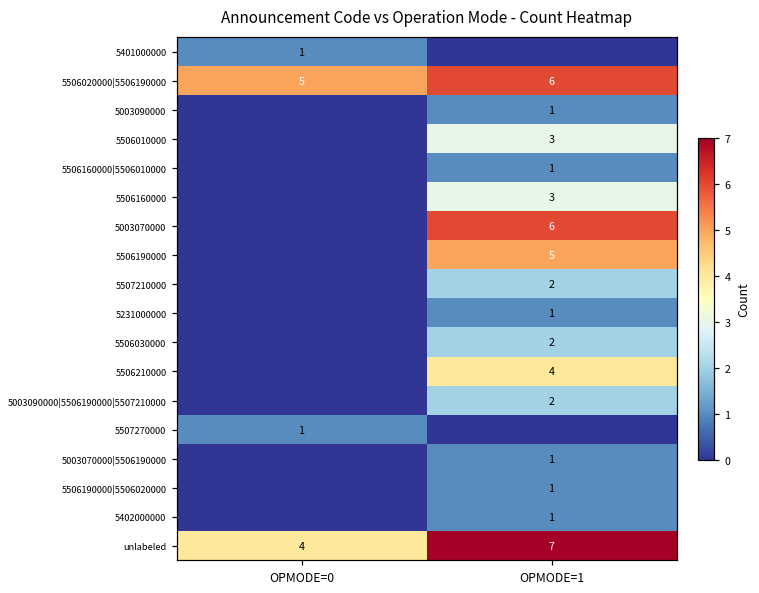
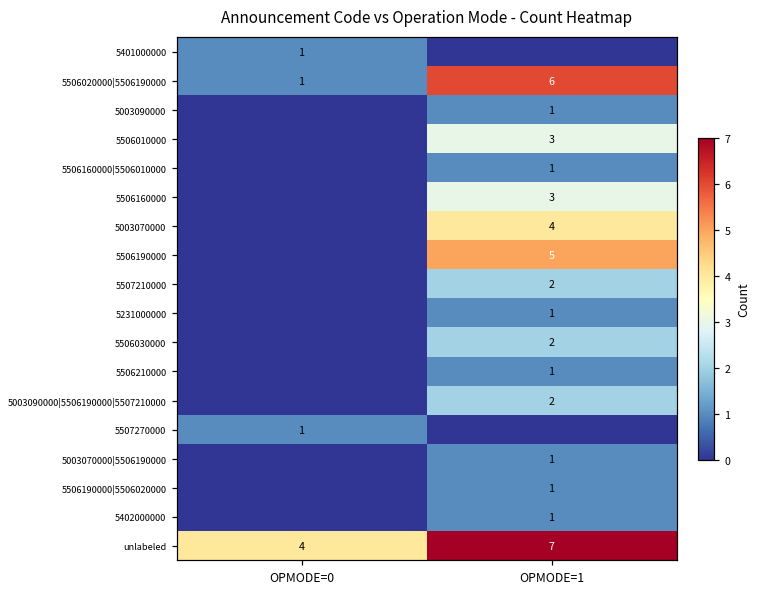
5506020000|5506190000, OPMODE=0: 5 -> 1
5003070000, OPMODE=1: 6 -> 4
5506210000, OPMODE=1: 4 -> 1
